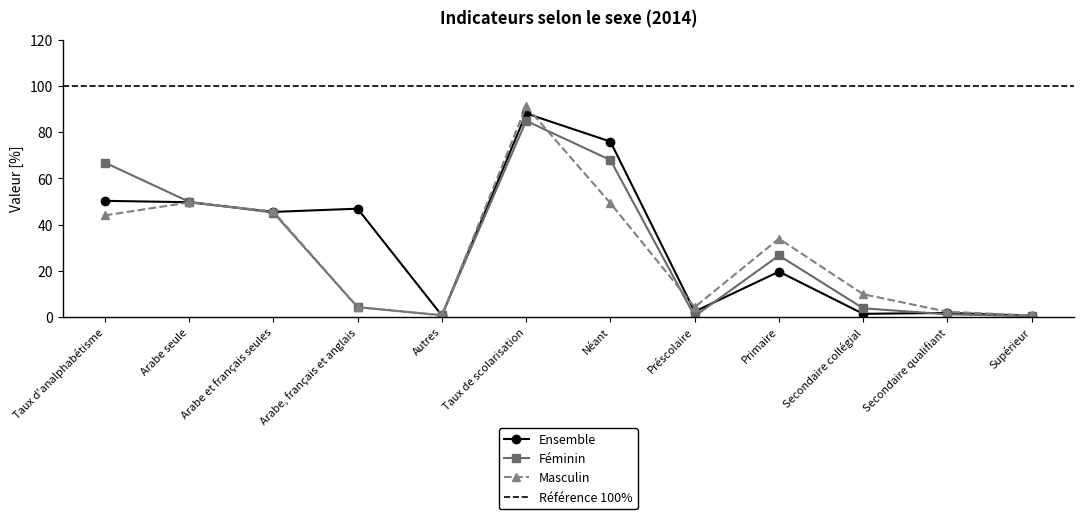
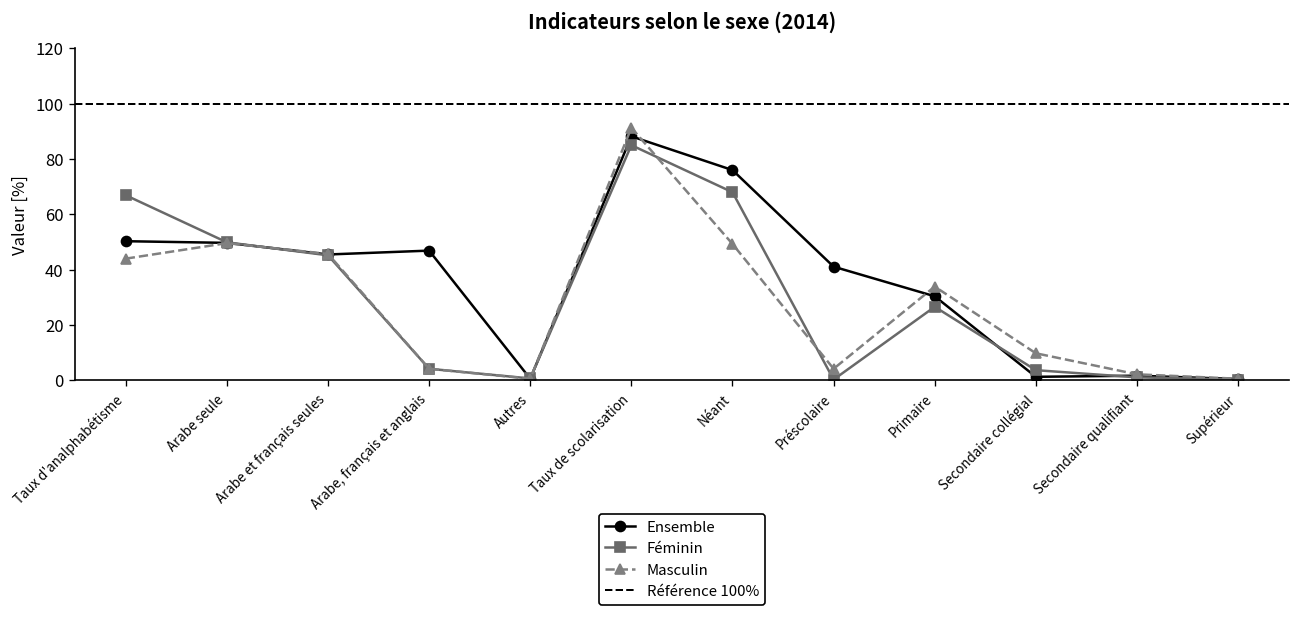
Ensemble, Préscolaire: 2 -> 41
Ensemble, Primaire: 20 -> 30
